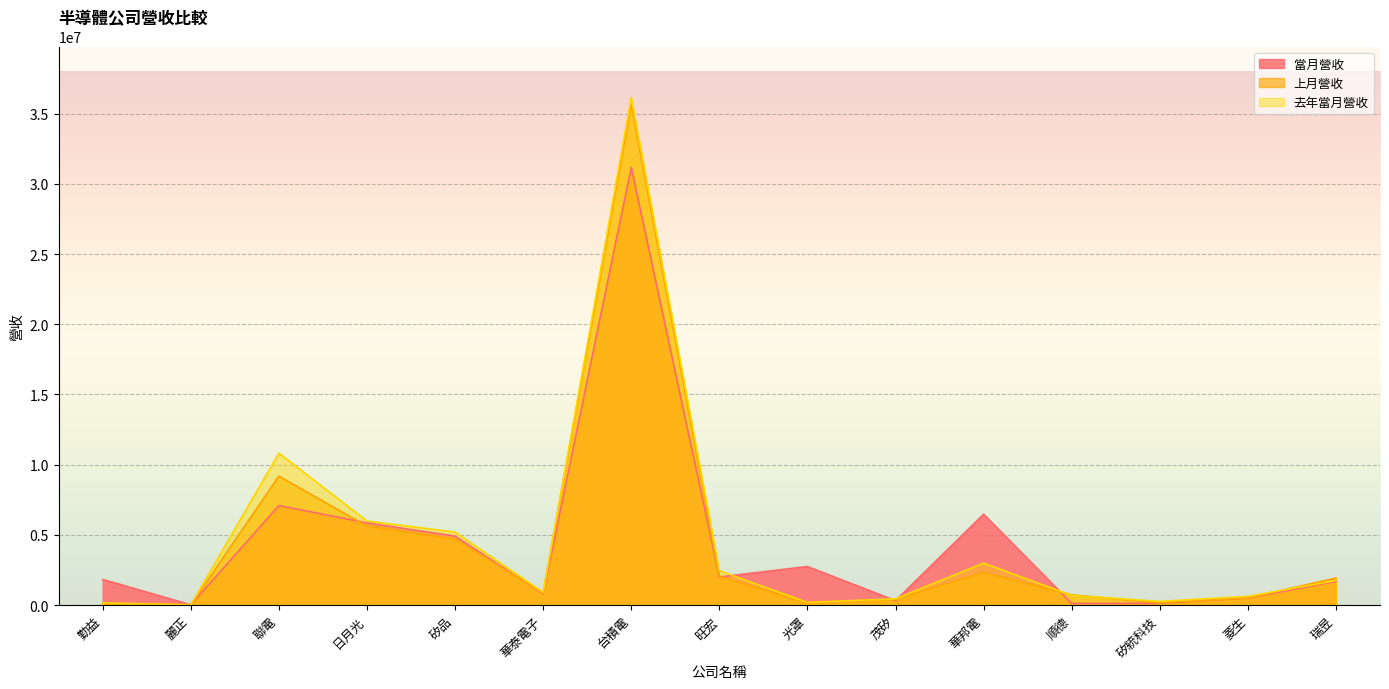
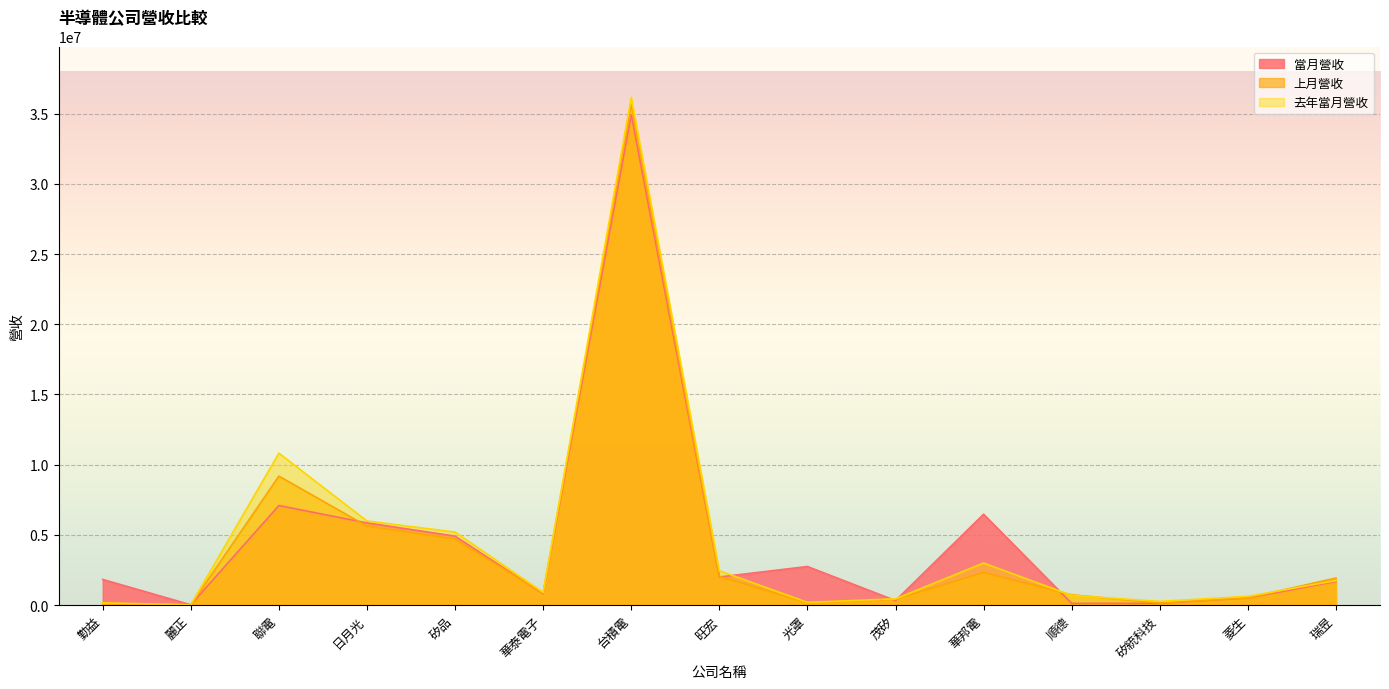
當月營收, 台積電: 31200000 -> 34900000
